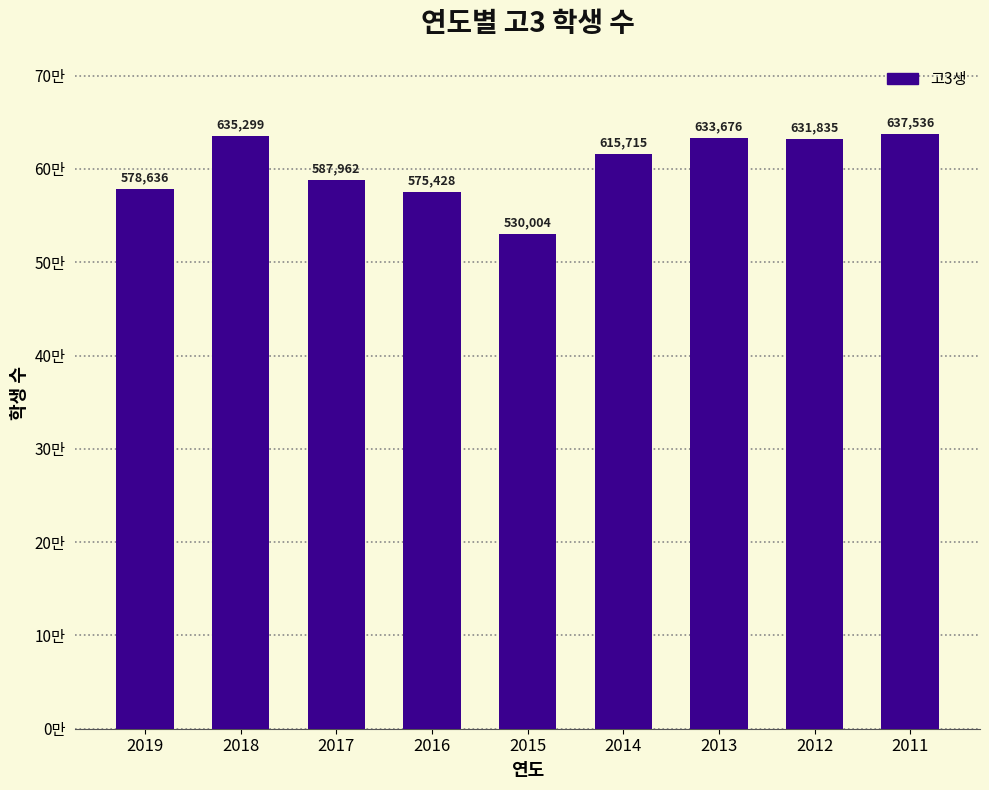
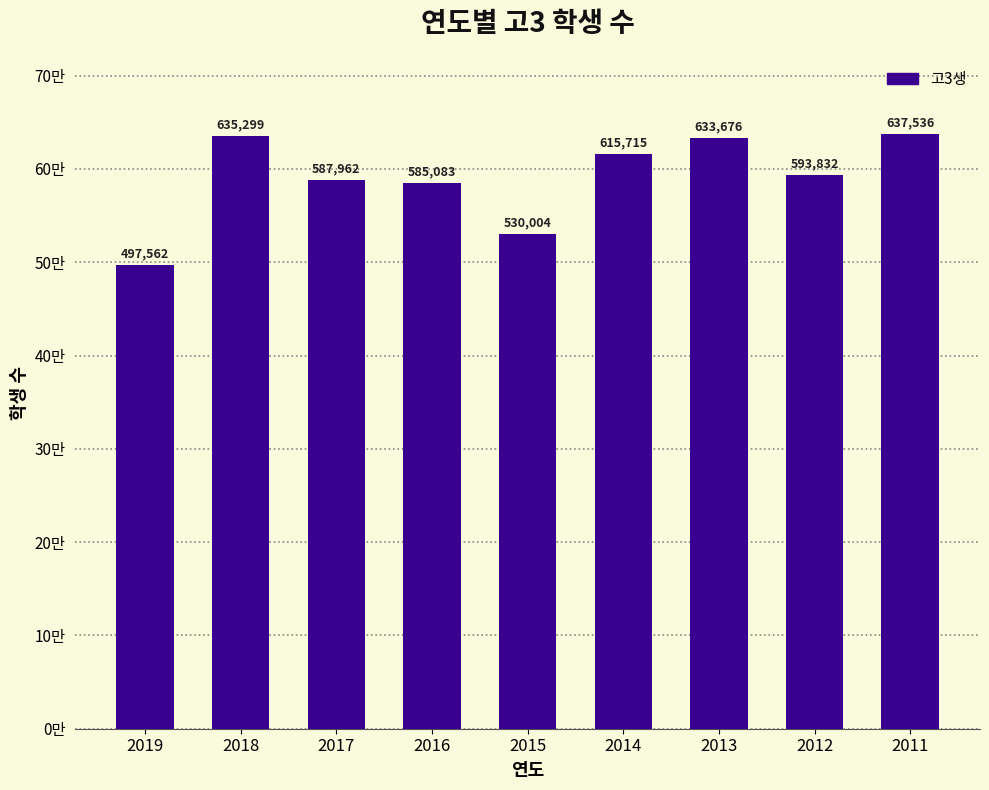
2019: 578,636 -> 497,562
2016: 575,428 -> 585,083
2012: 631,835 -> 593,832
